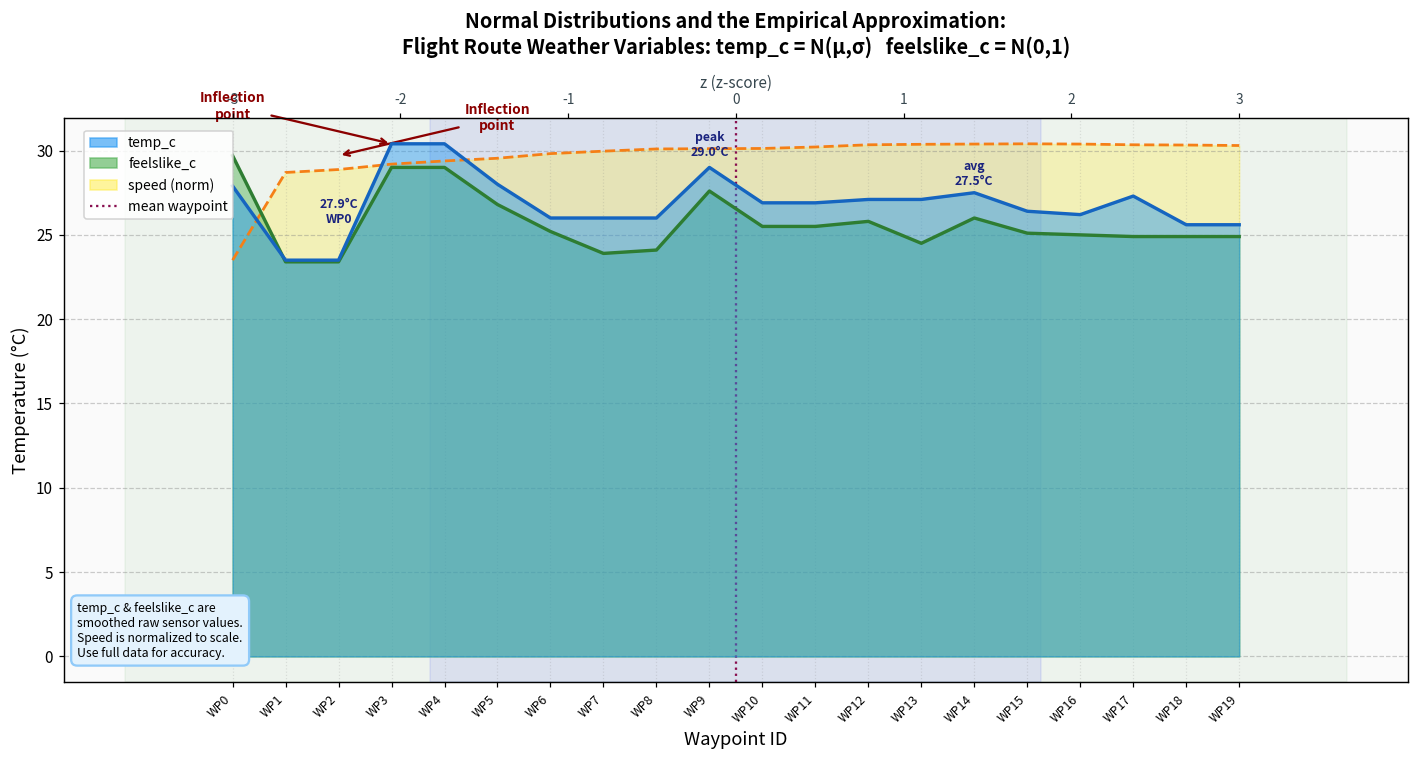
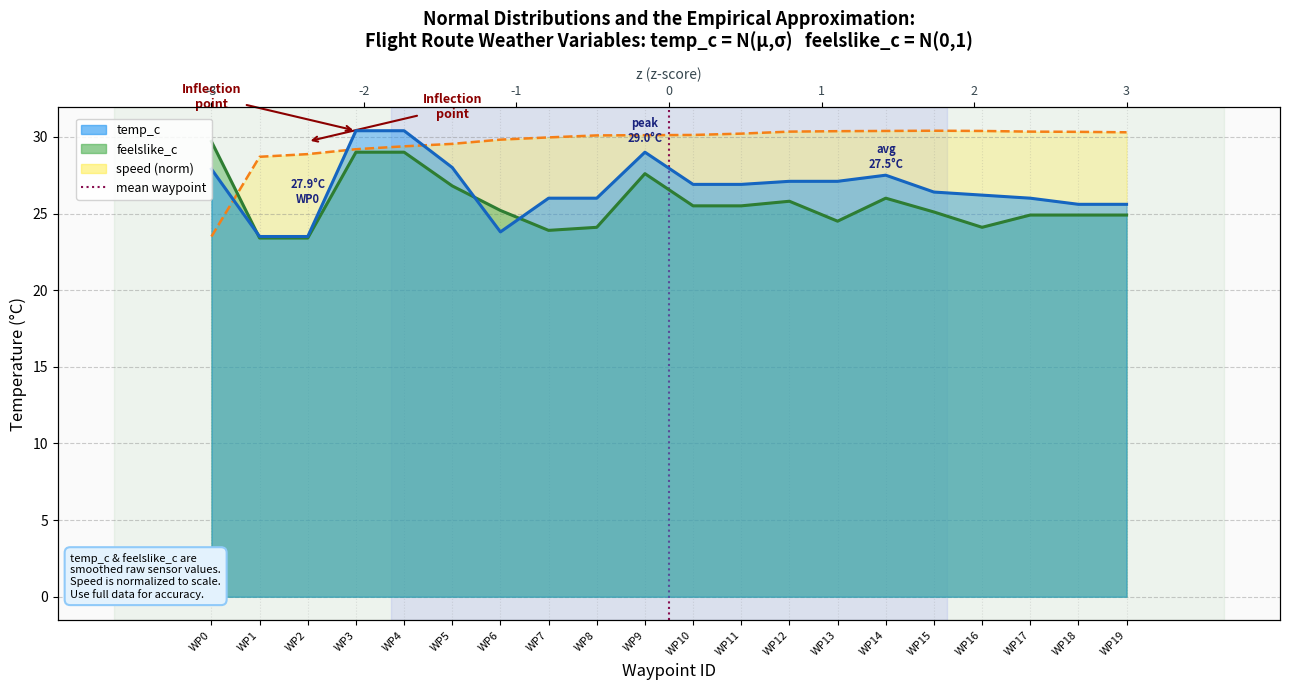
temp_c, WP6: 26.0 -> 23.8
feelslike_c, WP16: 25.0 -> 24.1
temp_c, WP17: 27.3 -> 26.0
